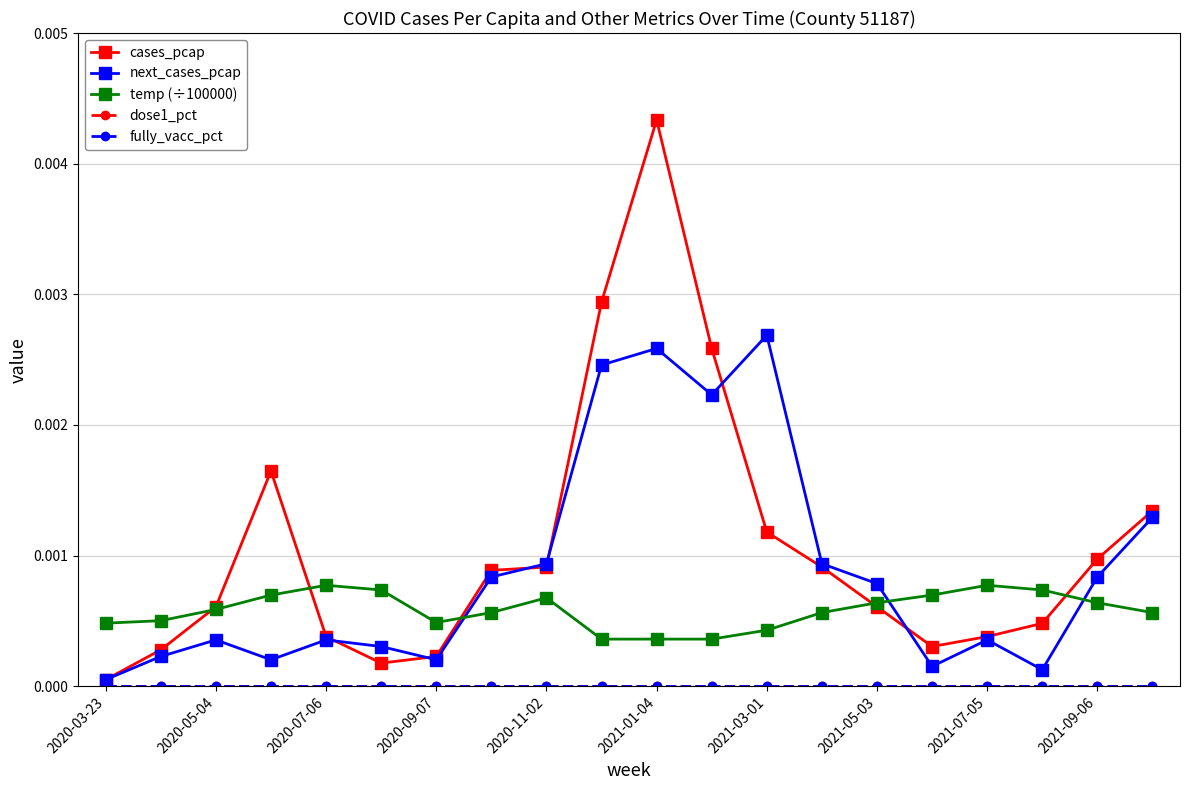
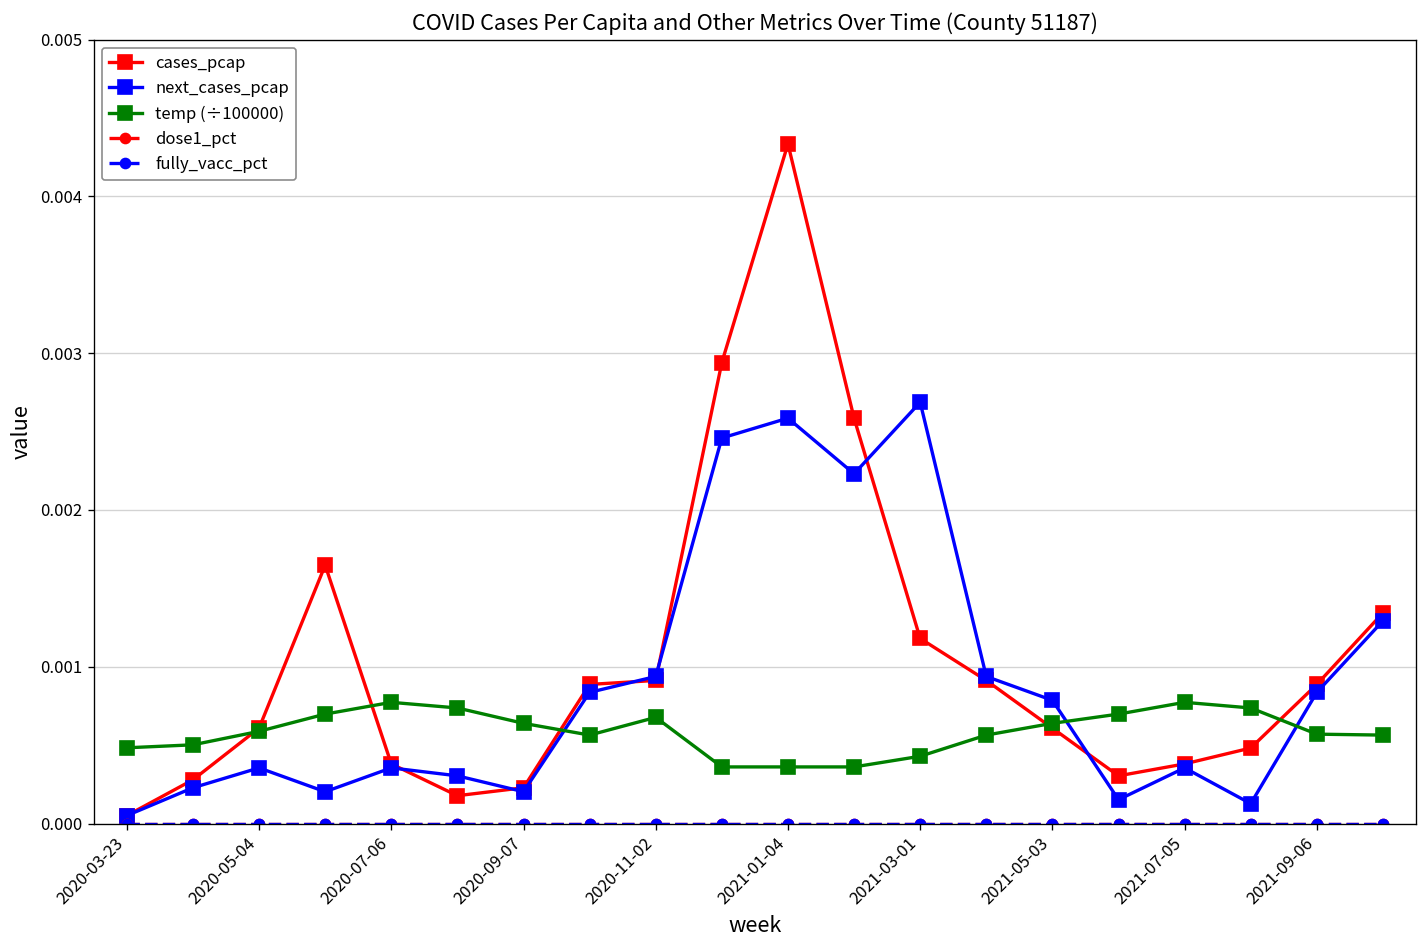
temp (÷100000), 2020-09-07: 0.00049 -> 0.00064
cases_pcap, 2021-09-06: 0.00097 -> 0.00089
temp (÷100000), 2021-09-06: 0.00064 -> 0.00057
